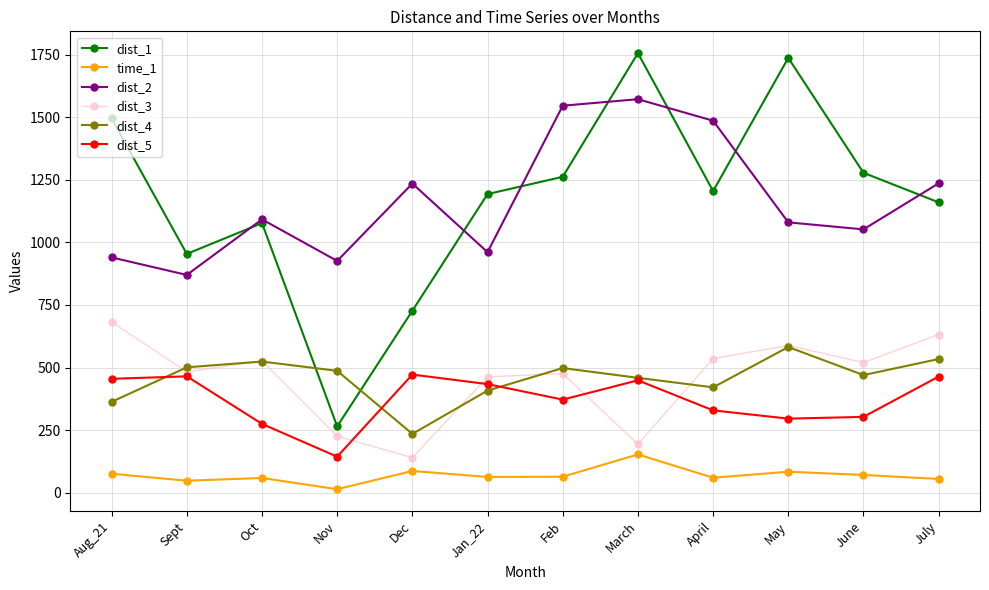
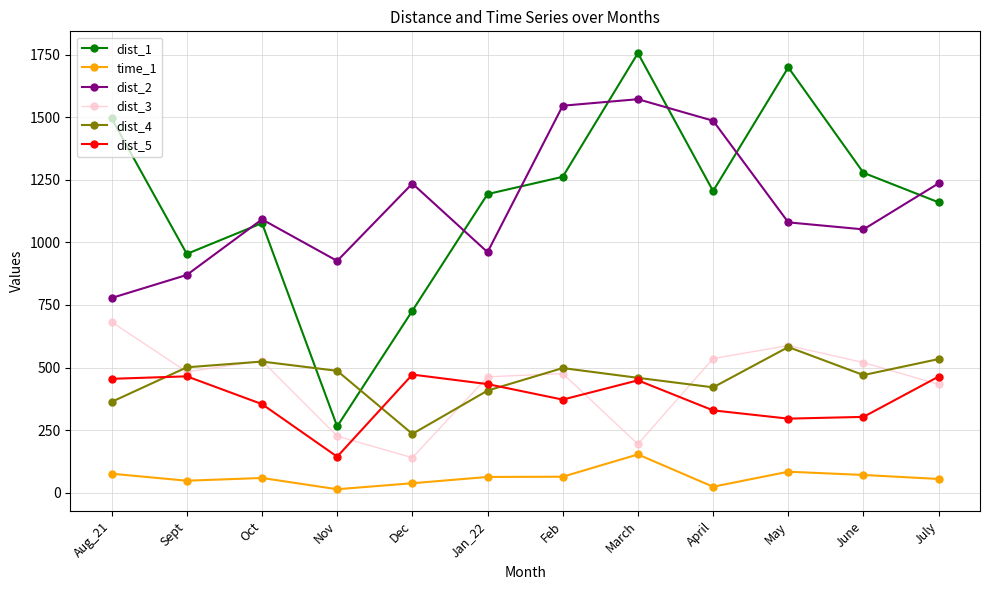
dist_2, Aug_21: 940 -> 780
dist_5, Oct: 280 -> 350
time_1, Dec: 90 -> 40
time_1, April: 60 -> 20
dist_1, May: 1740 -> 1700
dist_3, July: 630 -> 430
